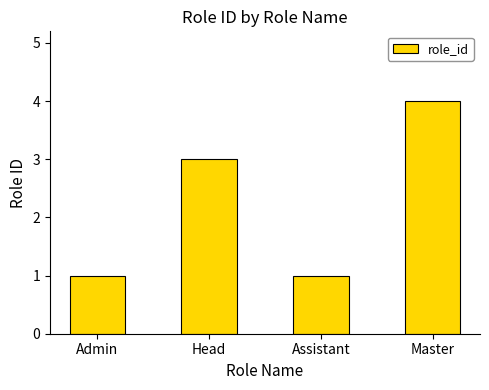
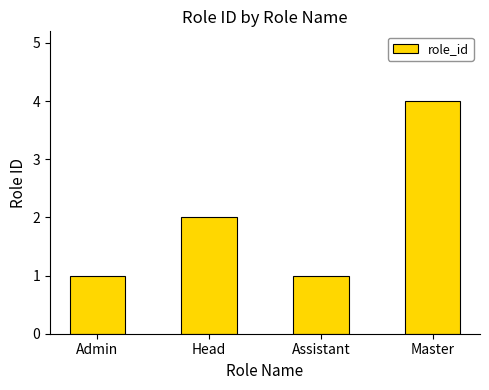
Head: 3 -> 2
